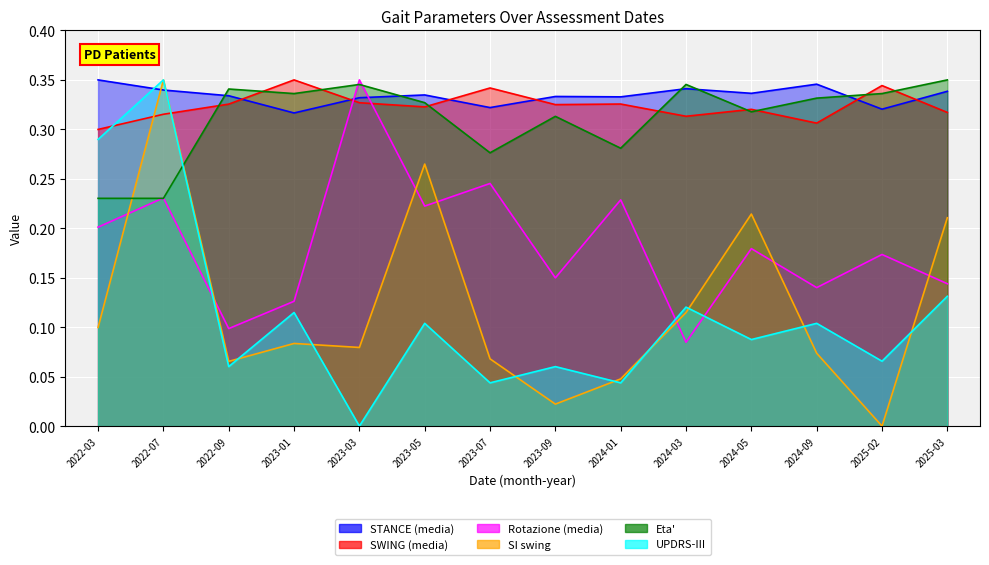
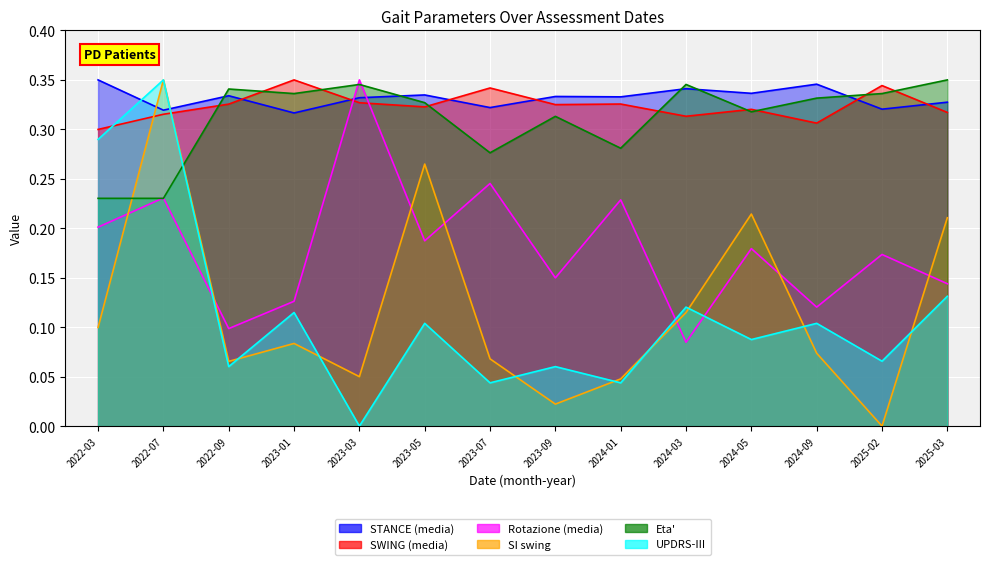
STANCE (media), 2022-07: 0.34 -> 0.32
SI swing, 2023-03: 0.08 -> 0.05
Rotazione (media), 2023-05: 0.22 -> 0.19
Rotazione (media), 2024-09: 0.14 -> 0.12
STANCE (media), 2025-03: 0.34 -> 0.33
